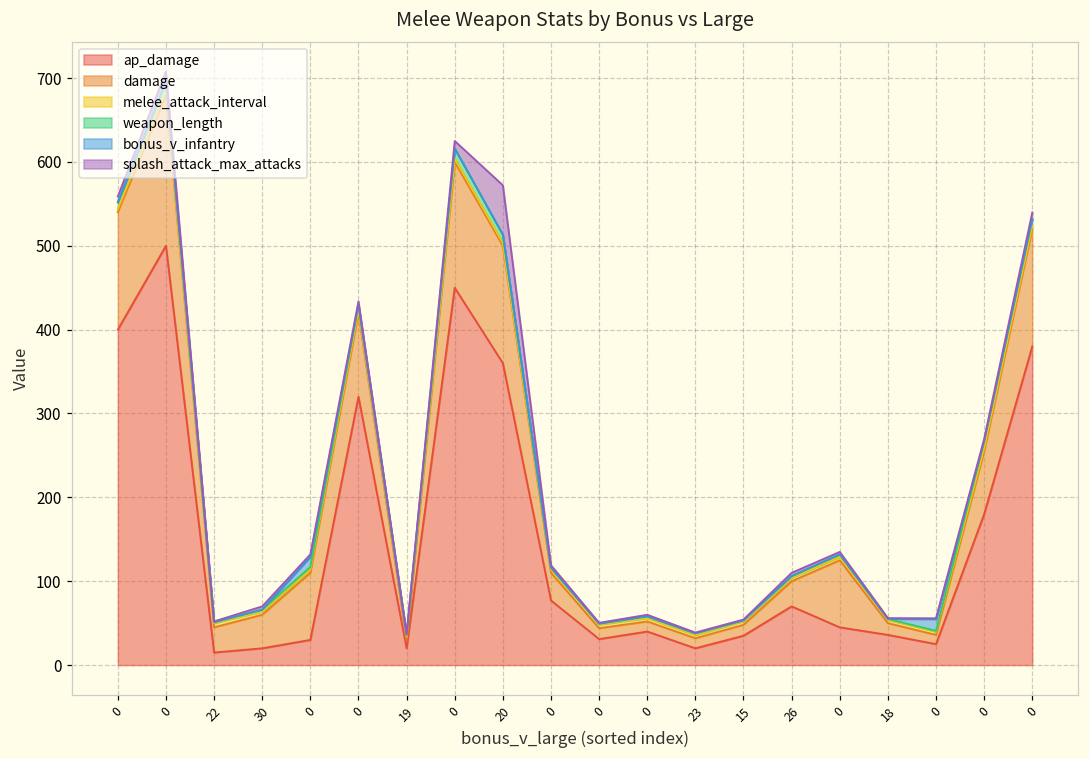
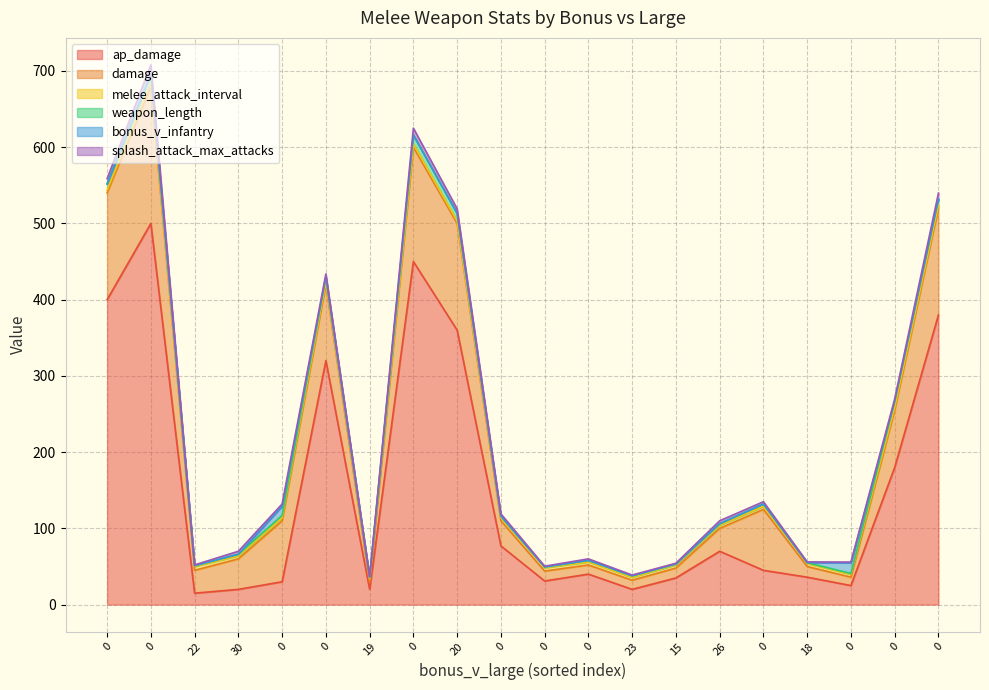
splash_attack_max_attacks, 20: 60 -> 10
